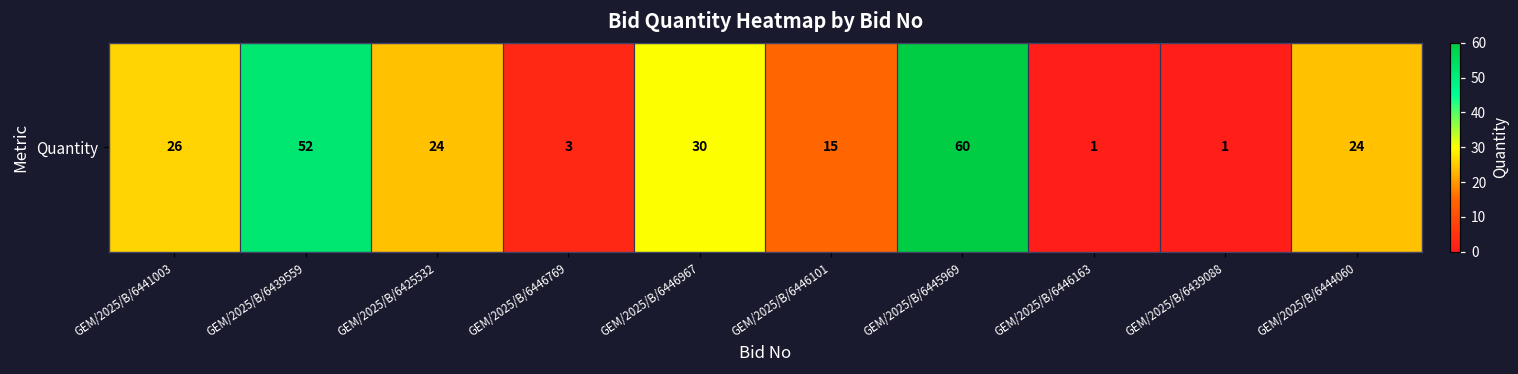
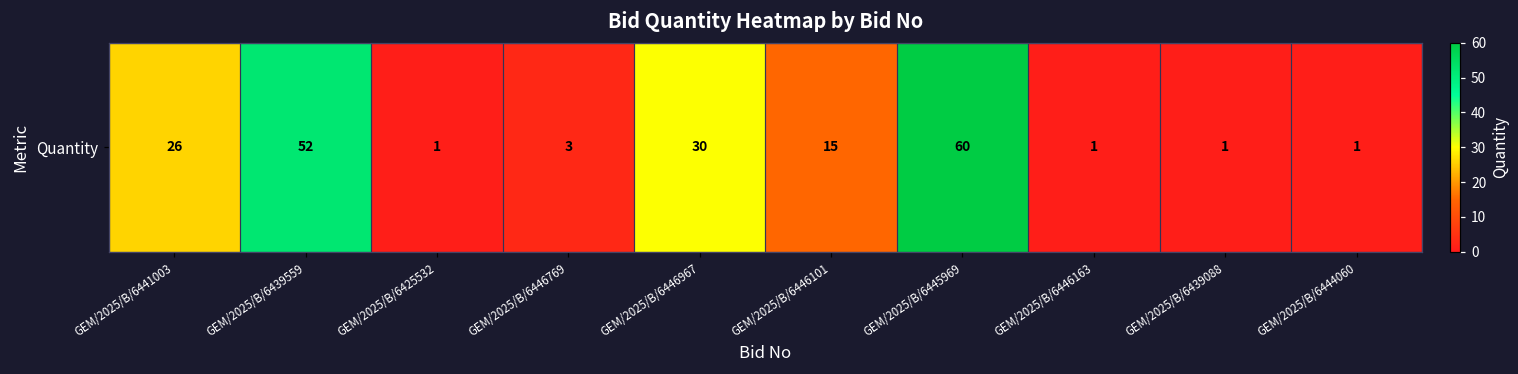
Quantity, GEM/2025/B/6425532: 24 -> 1
Quantity, GEM/2025/B/6444060: 24 -> 1
